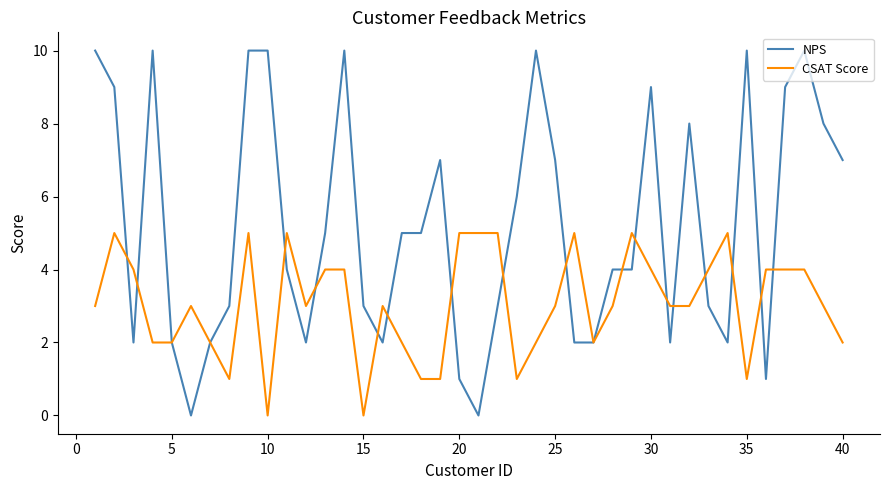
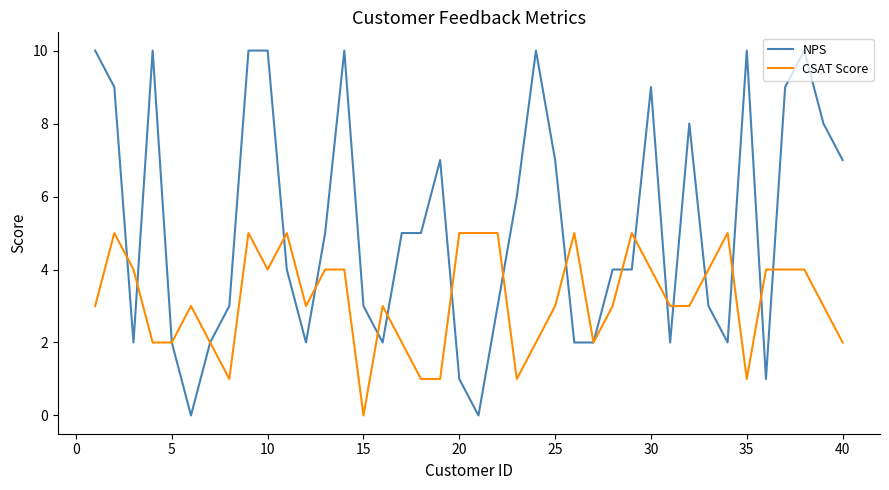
CSAT Score, 10: 0 -> 4
